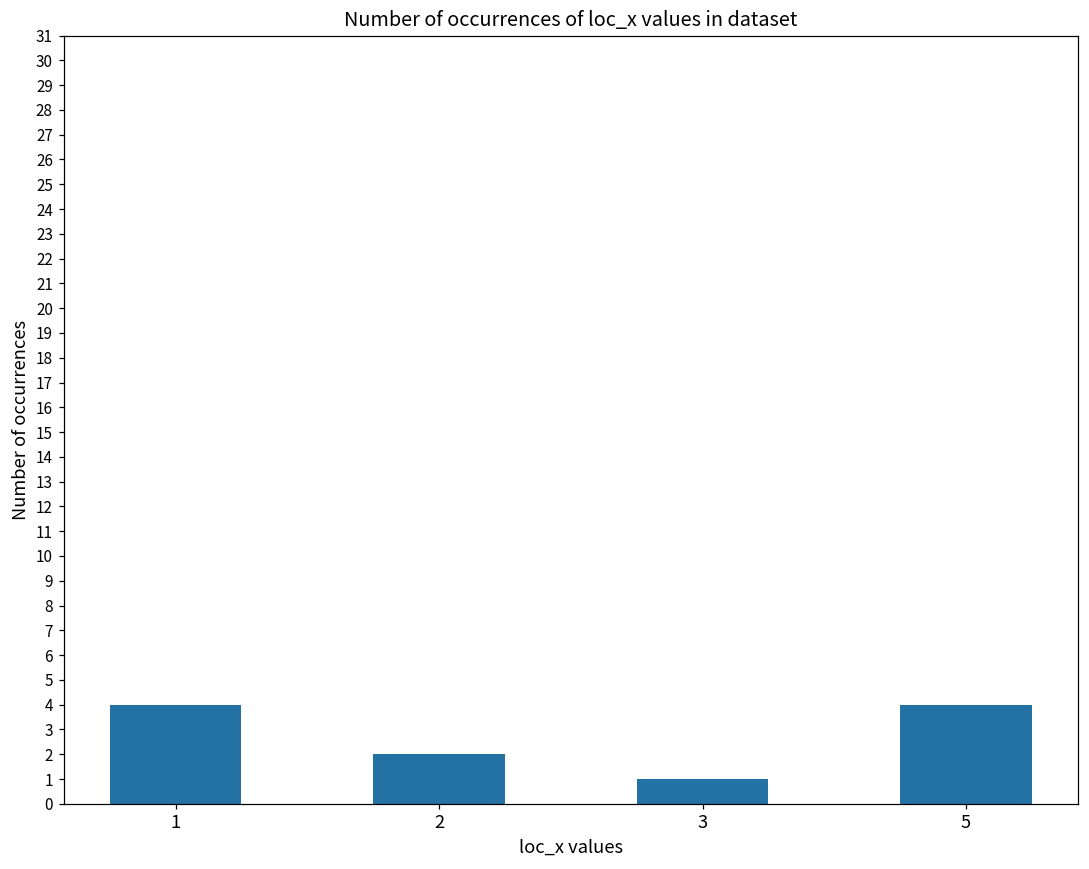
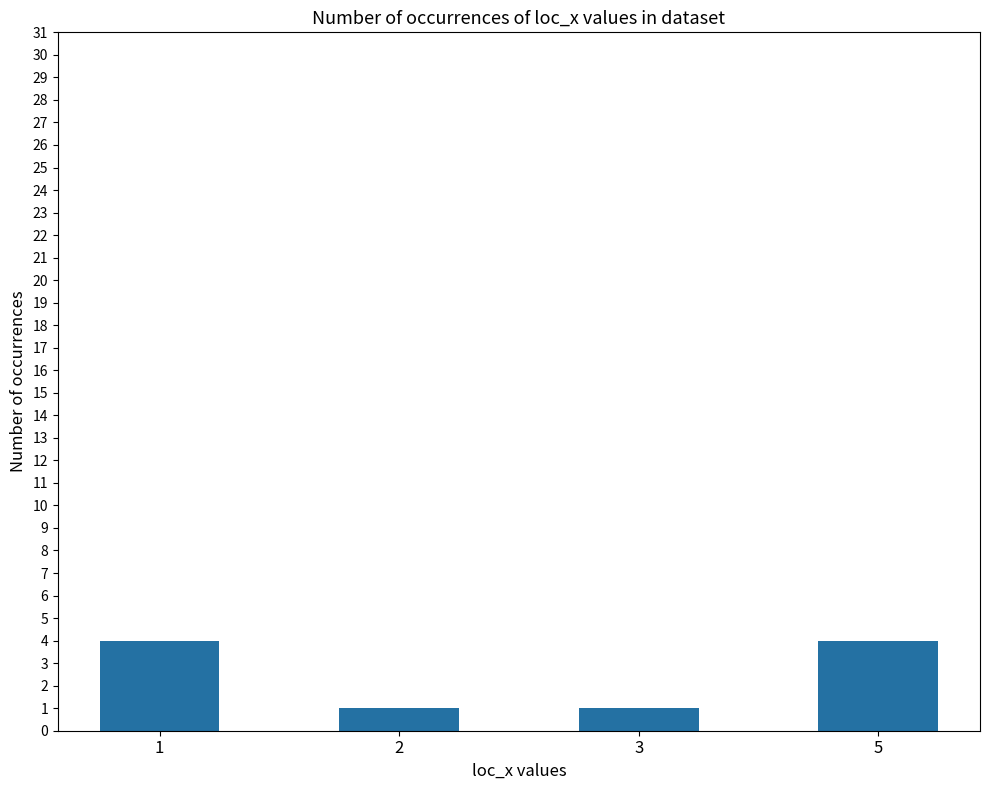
2: 2 -> 1
